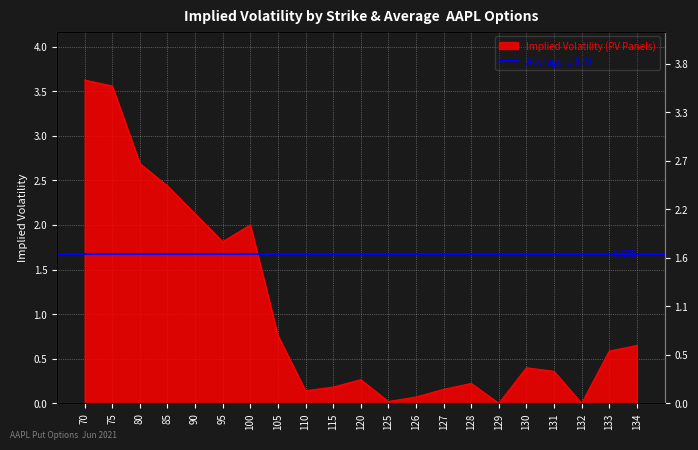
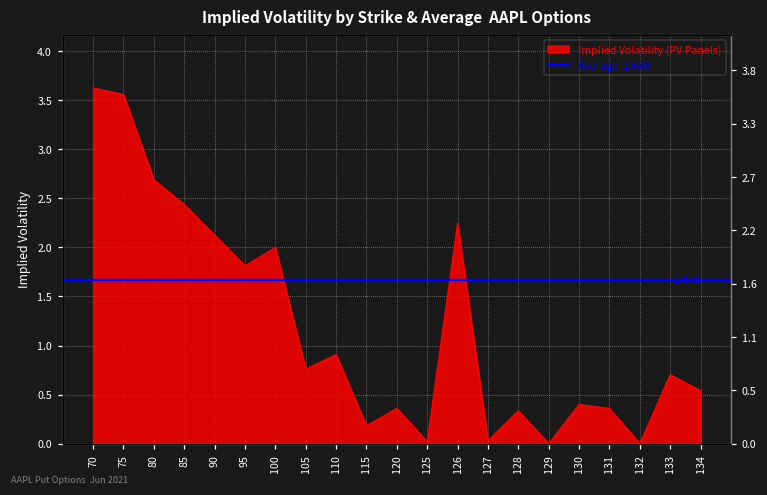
110: 0.1 -> 0.9
120: 0.3 -> 0.4
126: 0.1 -> 2.2
127: 0.2 -> 0.0
128: 0.2 -> 0.3
133: 0.6 -> 0.7
134: 0.6 -> 0.5
